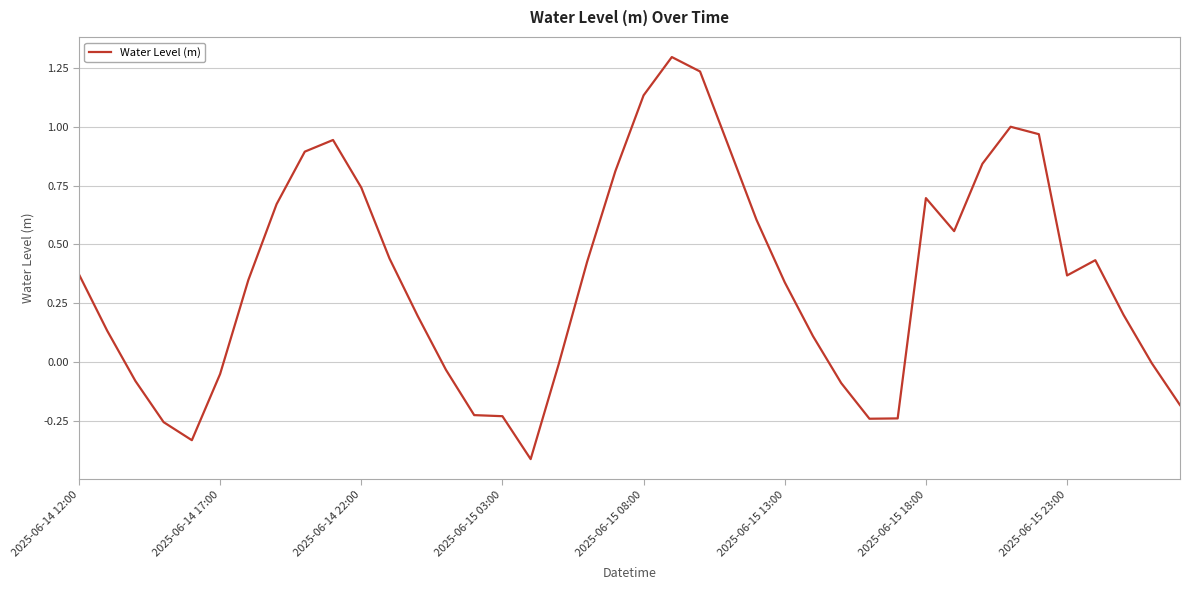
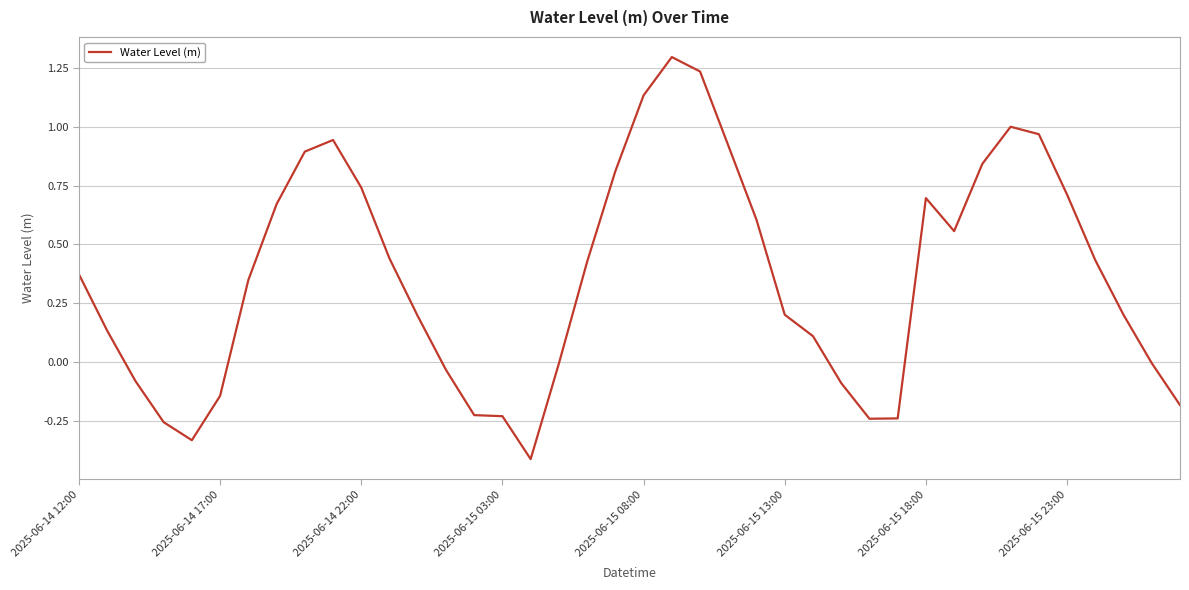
2025-06-14 17:00: -0.05 -> -0.14
2025-06-15 13:00: 0.34 -> 0.20
2025-06-15 23:00: 0.37 -> 0.71
